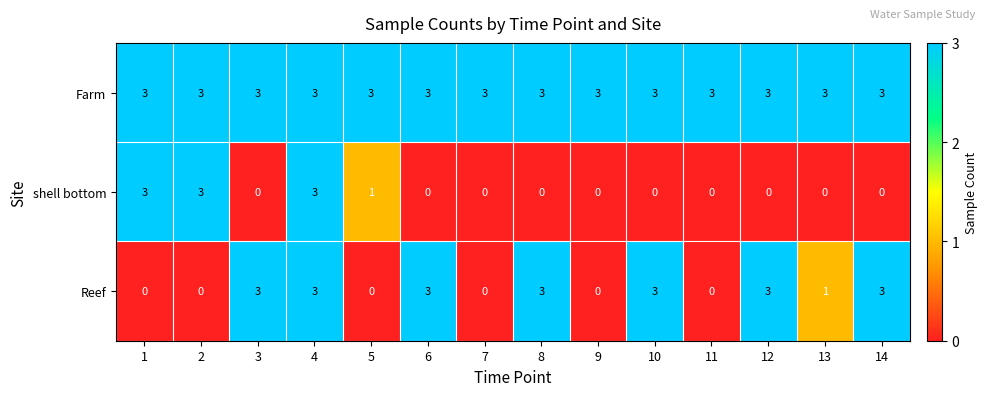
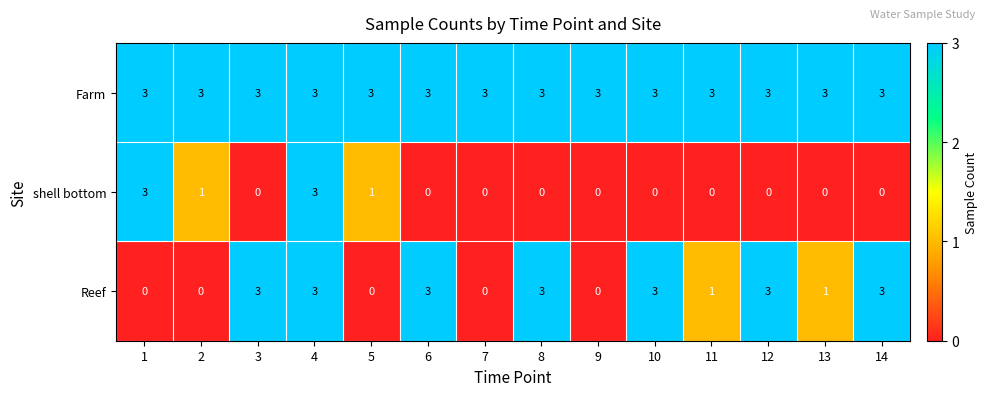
shell bottom, 2: 3 -> 1
Reef, 11: 0 -> 1
